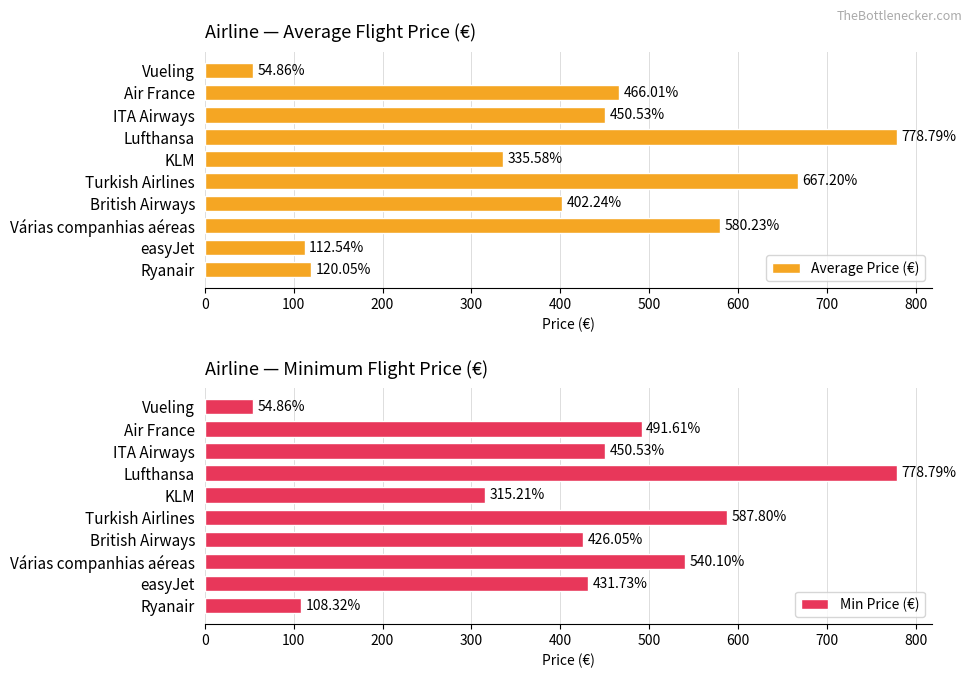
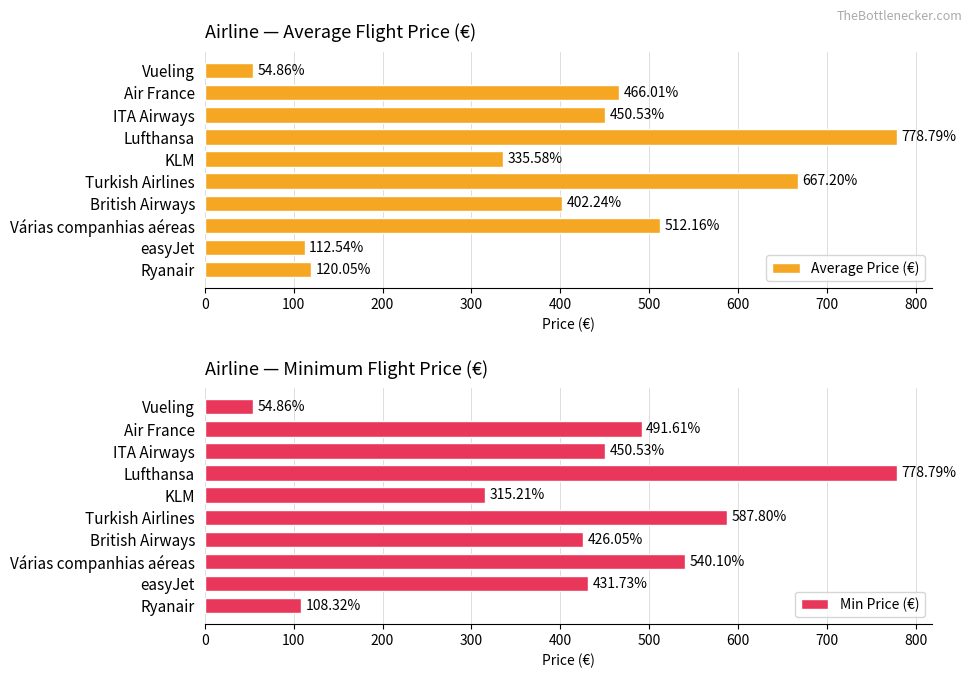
Airline — Average Flight Price (€), Várias companhias aéreas: 580.23% -> 512.16%
